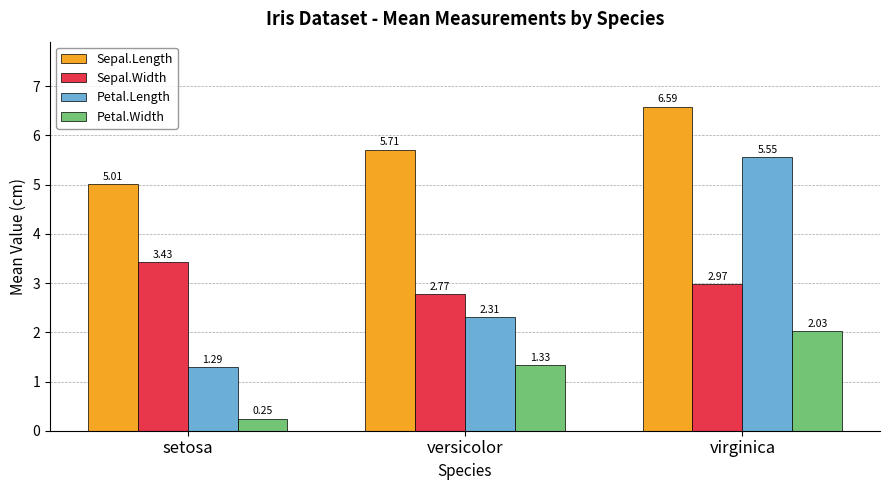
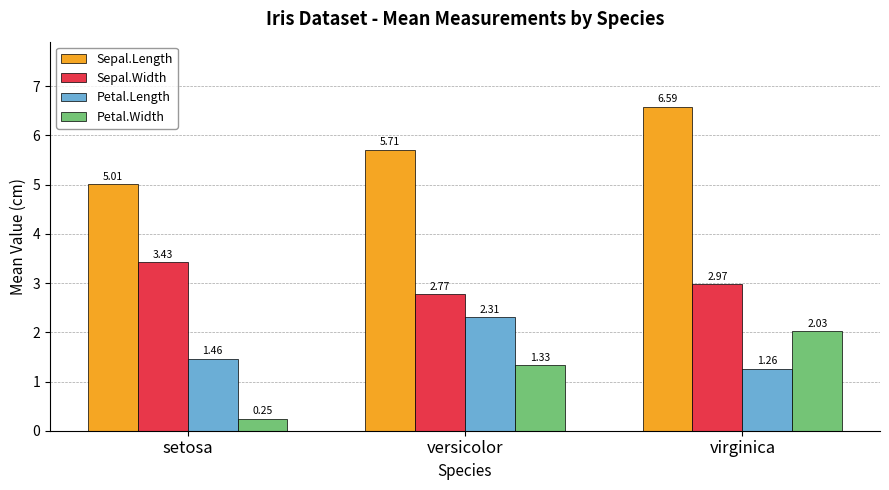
Petal.Length, setosa: 1.29 -> 1.46
Petal.Length, virginica: 5.55 -> 1.26
